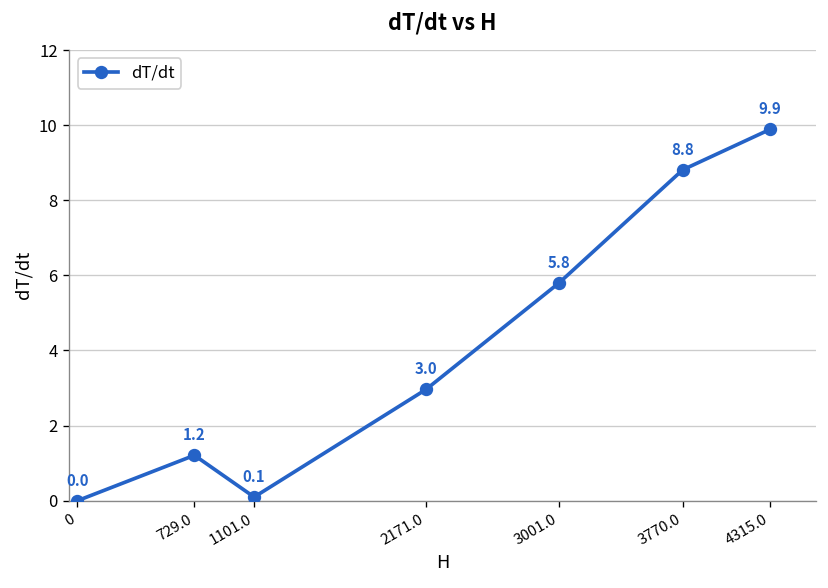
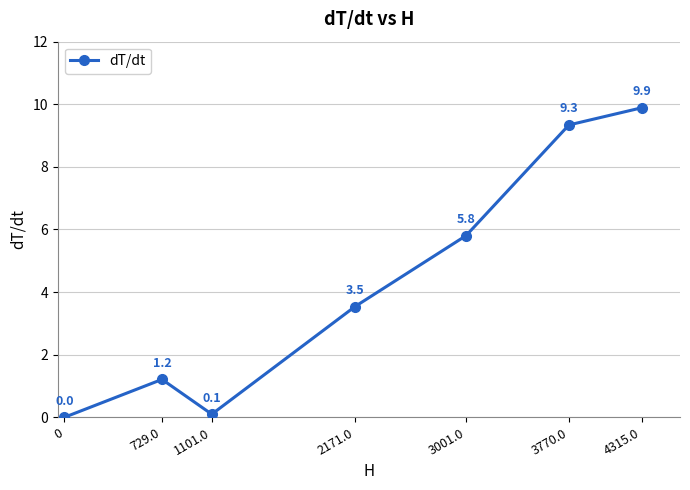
2171.0: 3.0 -> 3.5
3770.0: 8.8 -> 9.3
